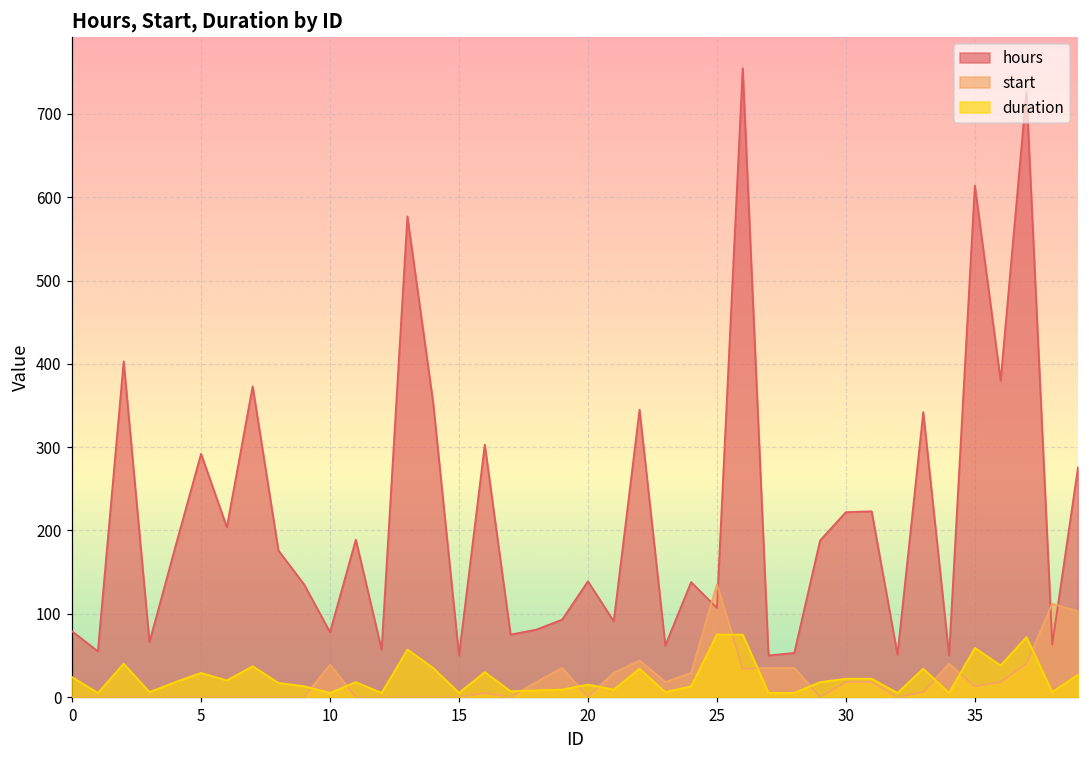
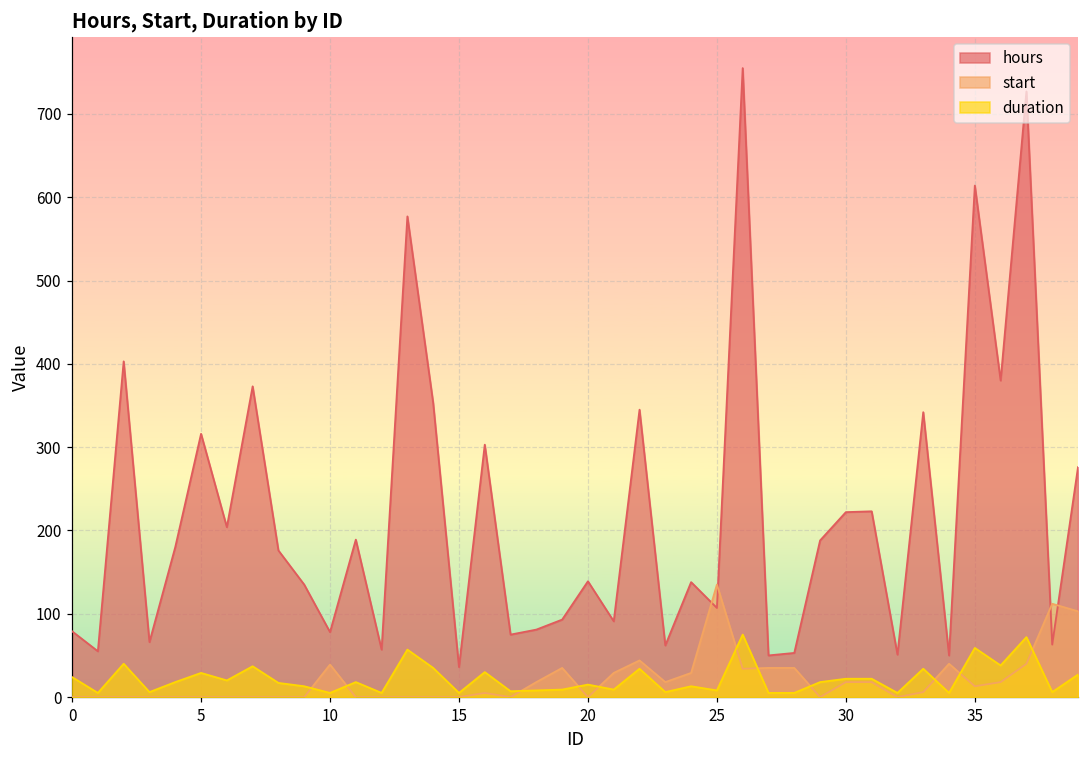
hours, 5: 290 -> 320
hours, 15: 50 -> 40
duration, 25: 80 -> 10
